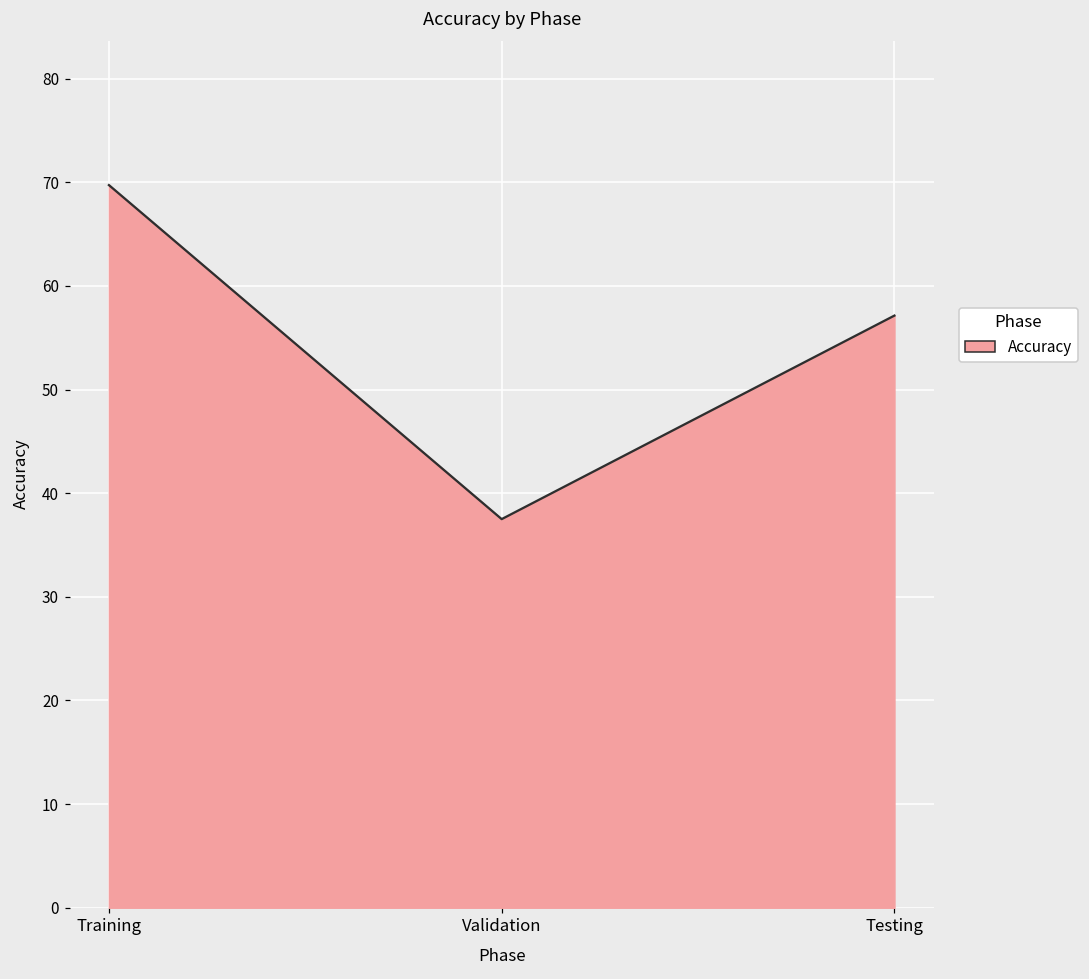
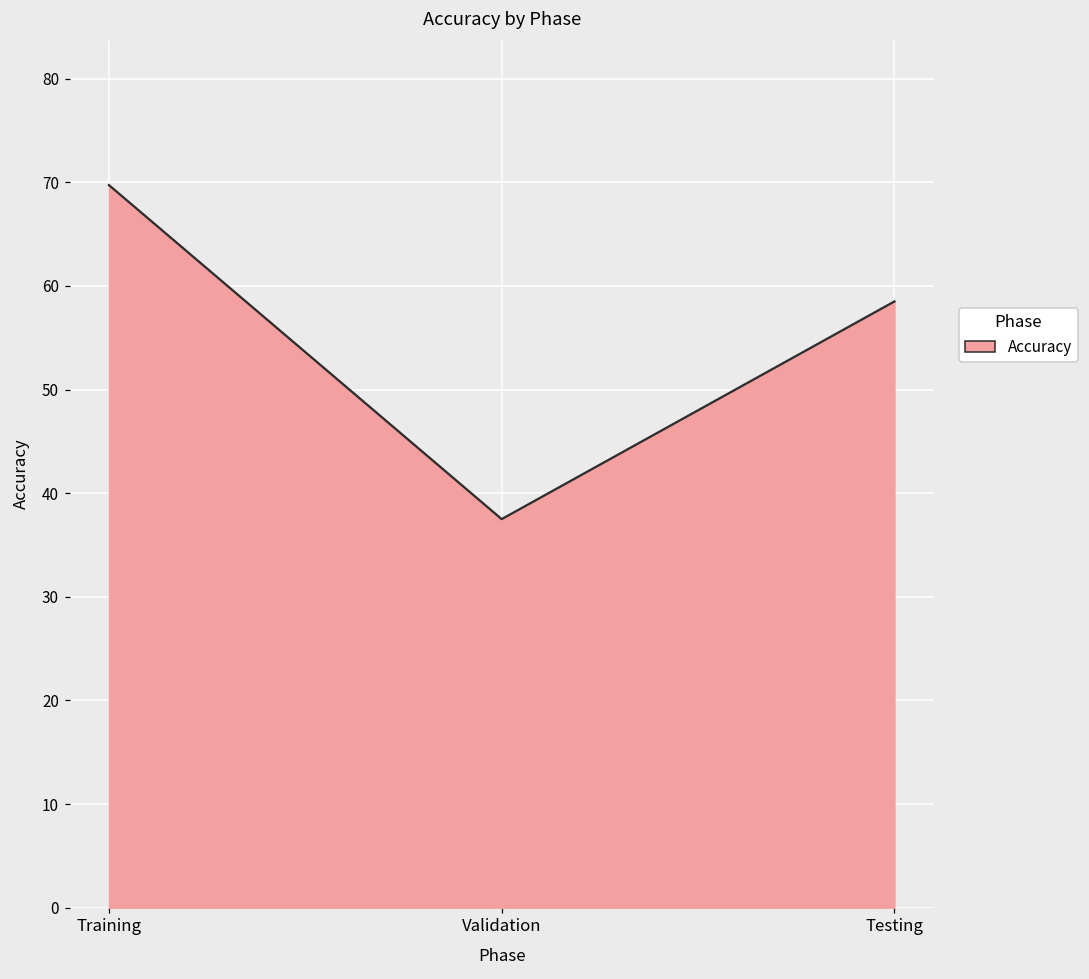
Testing: 57 -> 59
